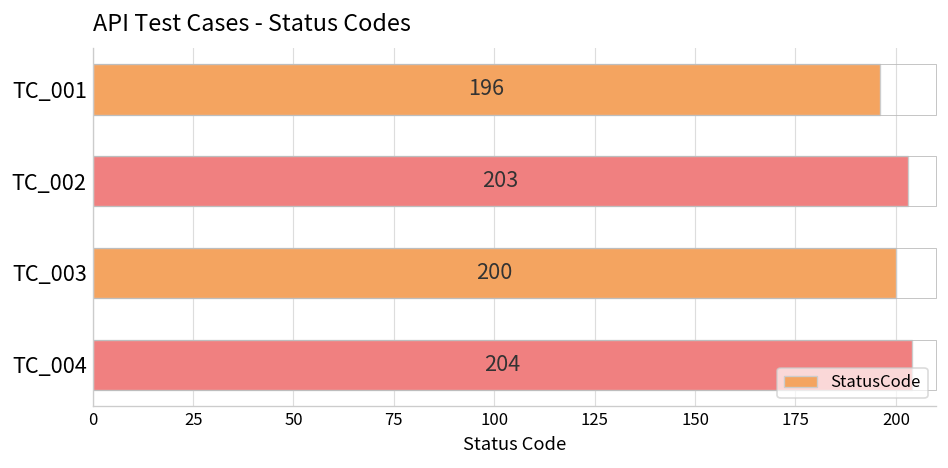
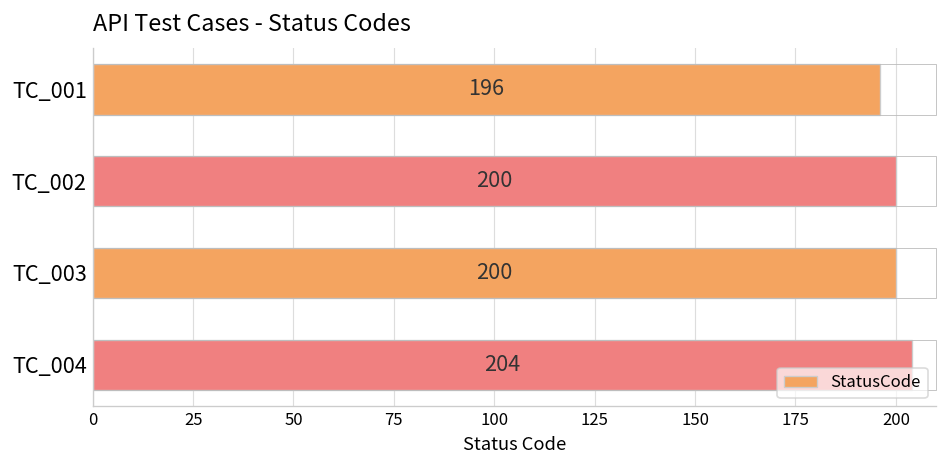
TC_002: 203 -> 200
